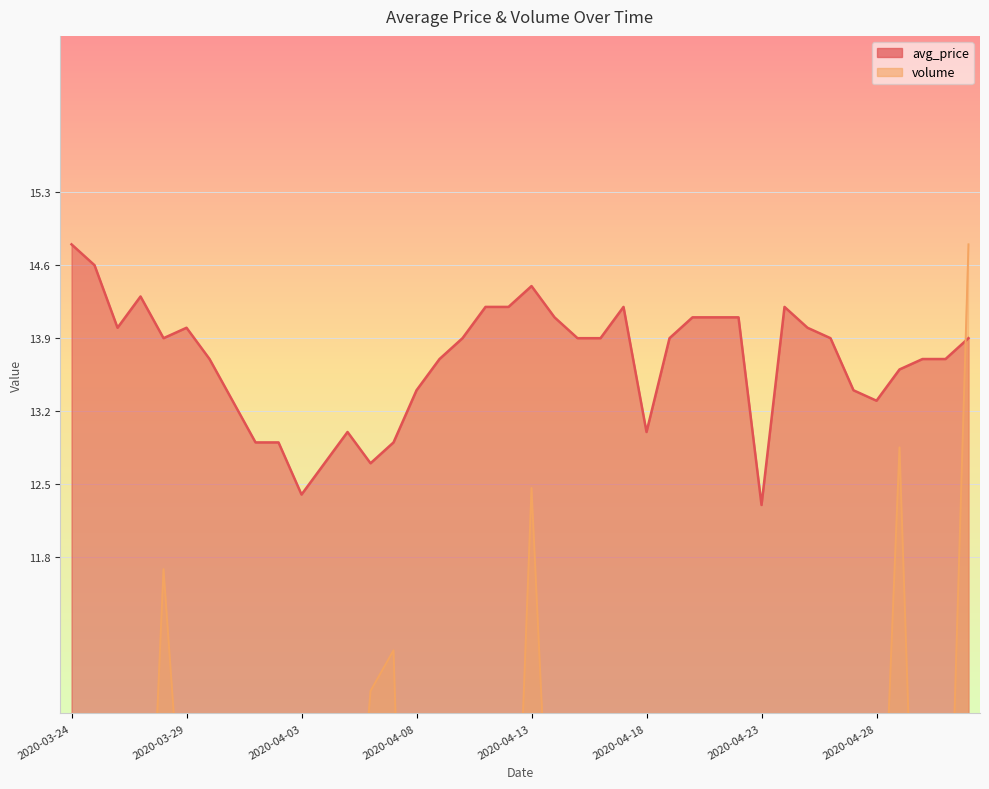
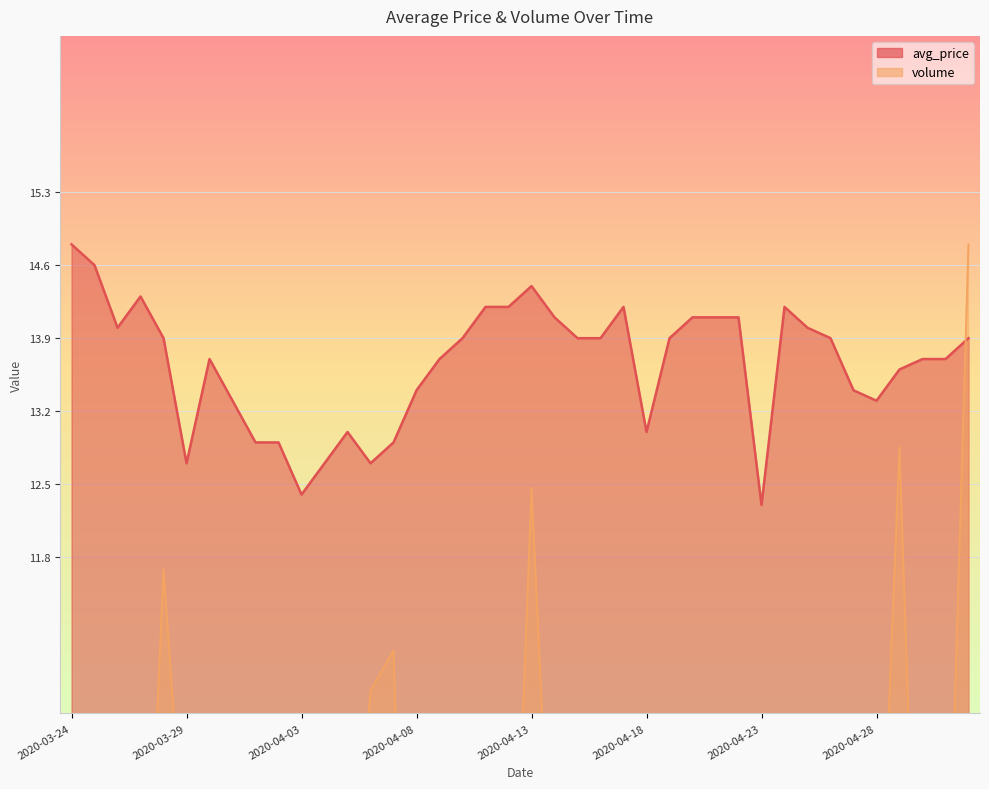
avg_price, 2020-03-29: 14.0 -> 12.7
